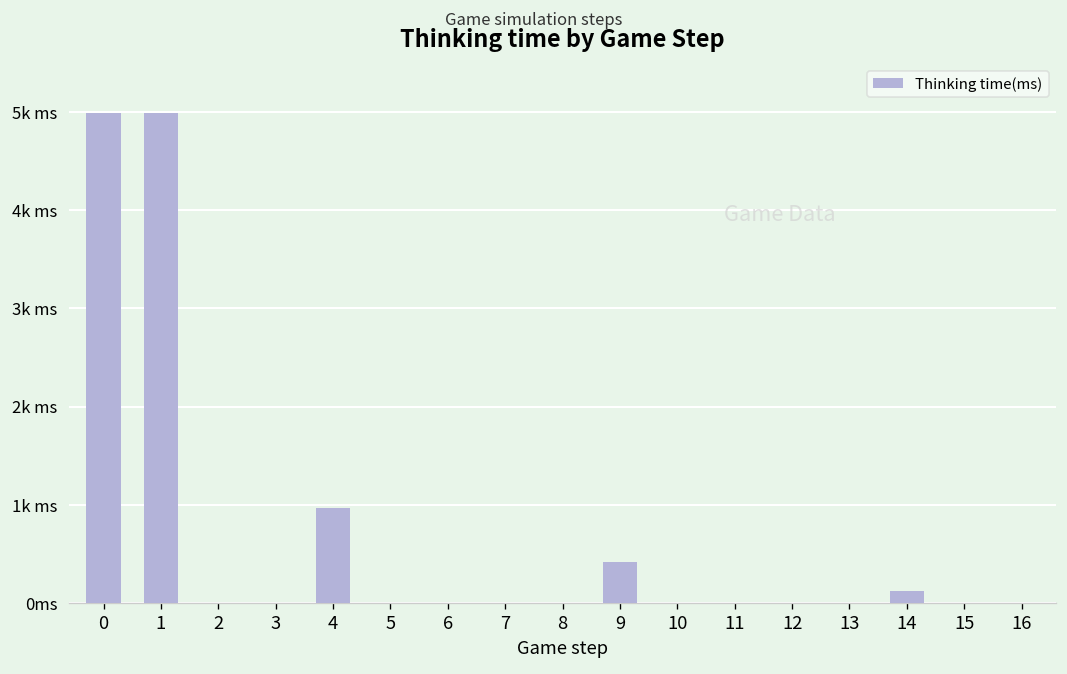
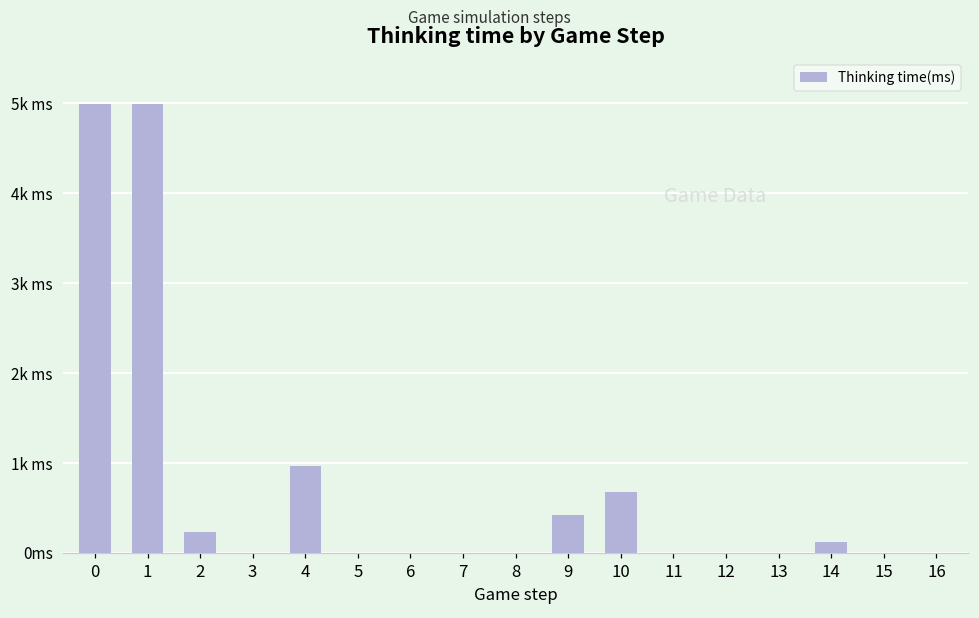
2: 0.0k ms -> 0.2k ms
10: 0.0k ms -> 0.7k ms
